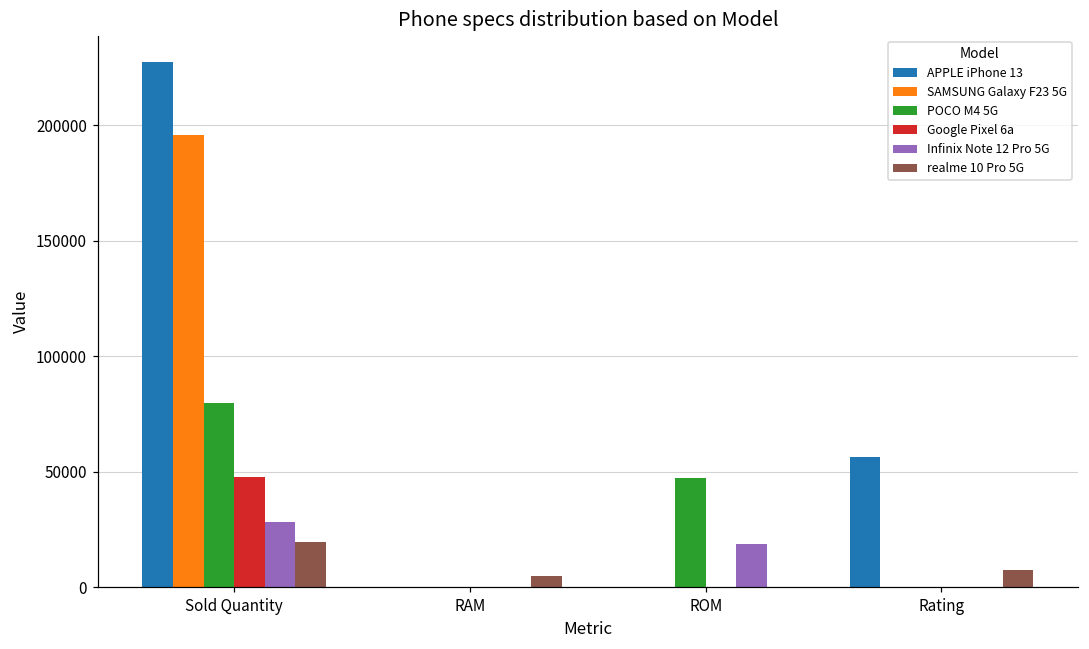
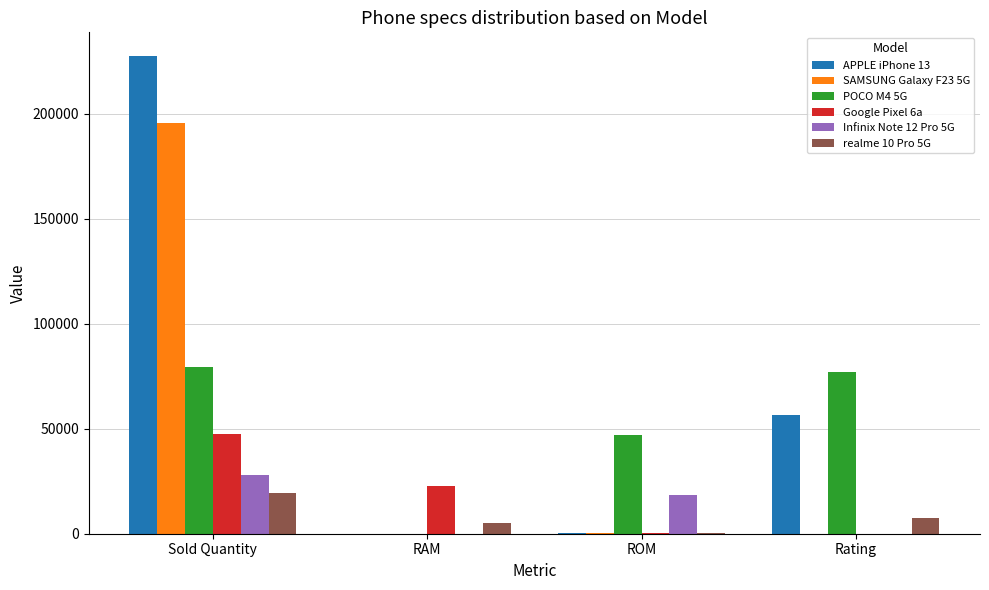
Google Pixel 6a, RAM: 0 -> 23000
POCO M4 5G, Rating: 0 -> 77000
